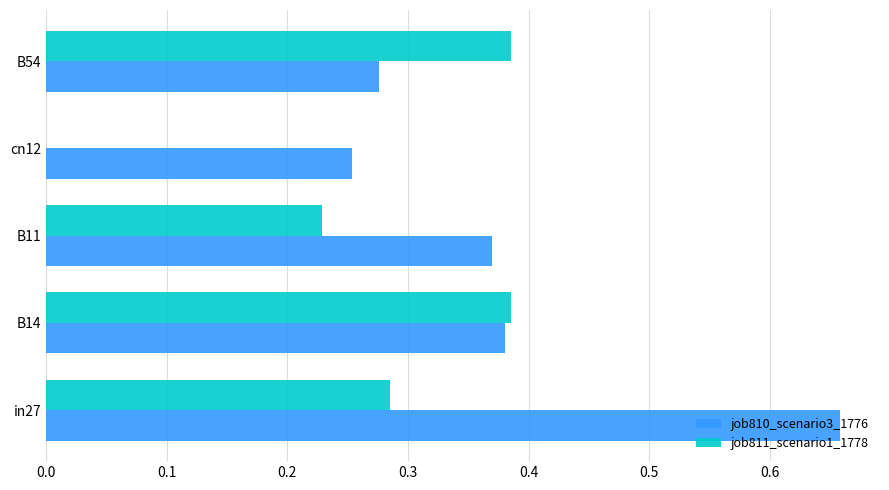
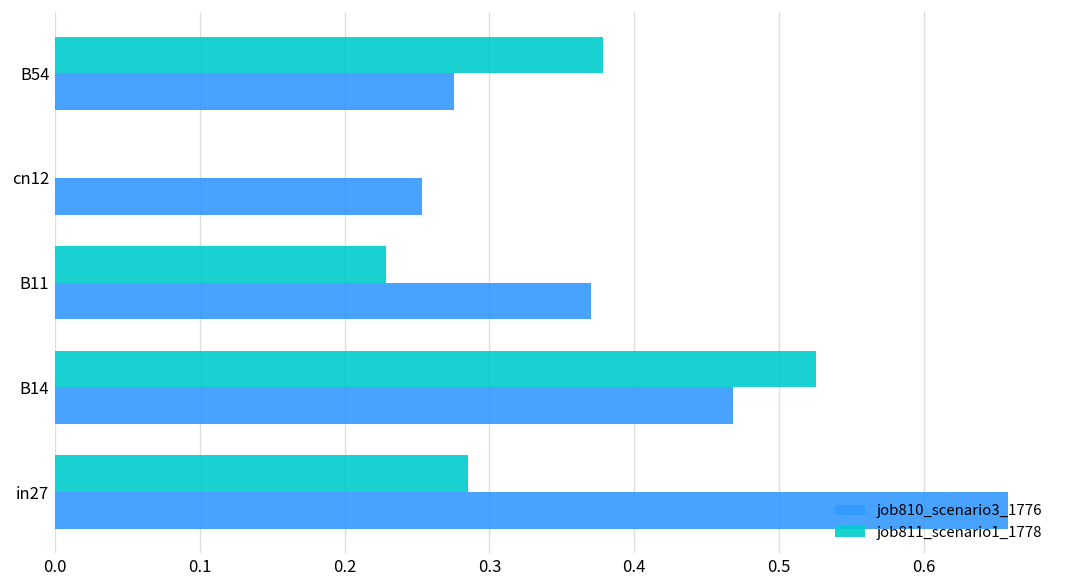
job811_scenario1_1778, B54: 0.386 -> 0.379
job811_scenario1_1778, B14: 0.385 -> 0.525
job810_scenario3_1776, B14: 0.381 -> 0.468
